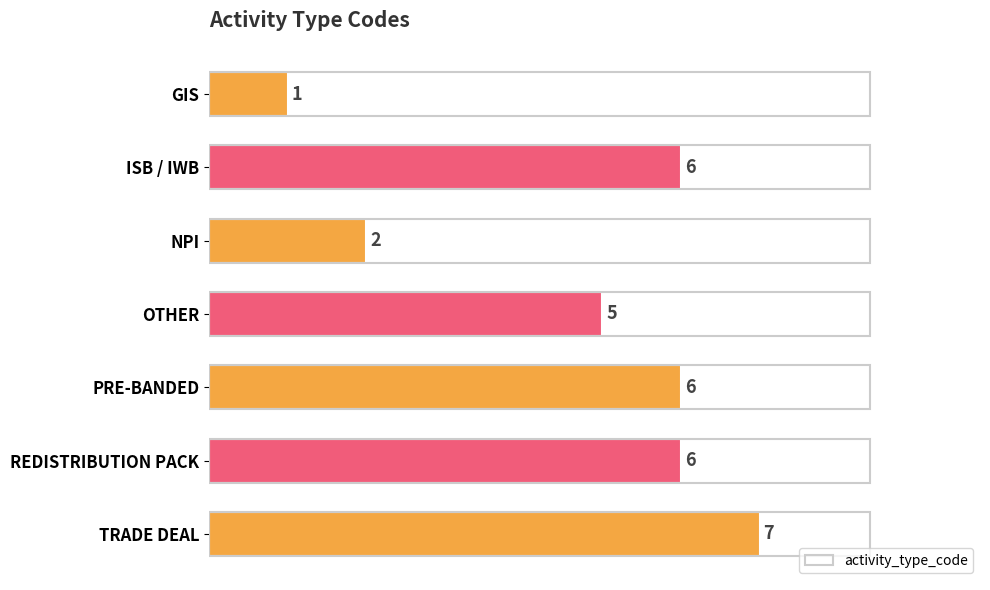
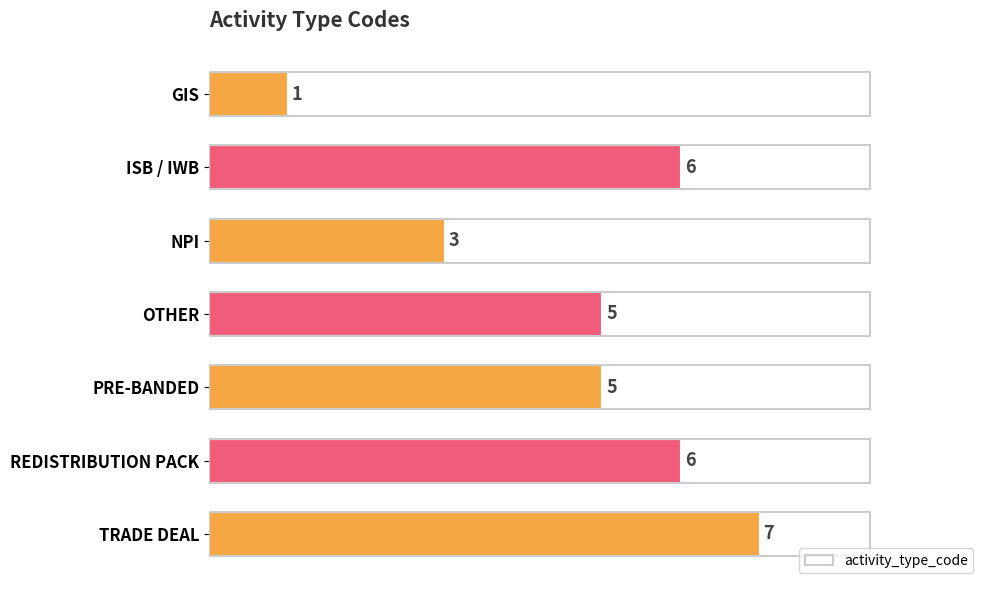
NPI: 2 -> 3
PRE-BANDED: 6 -> 5
